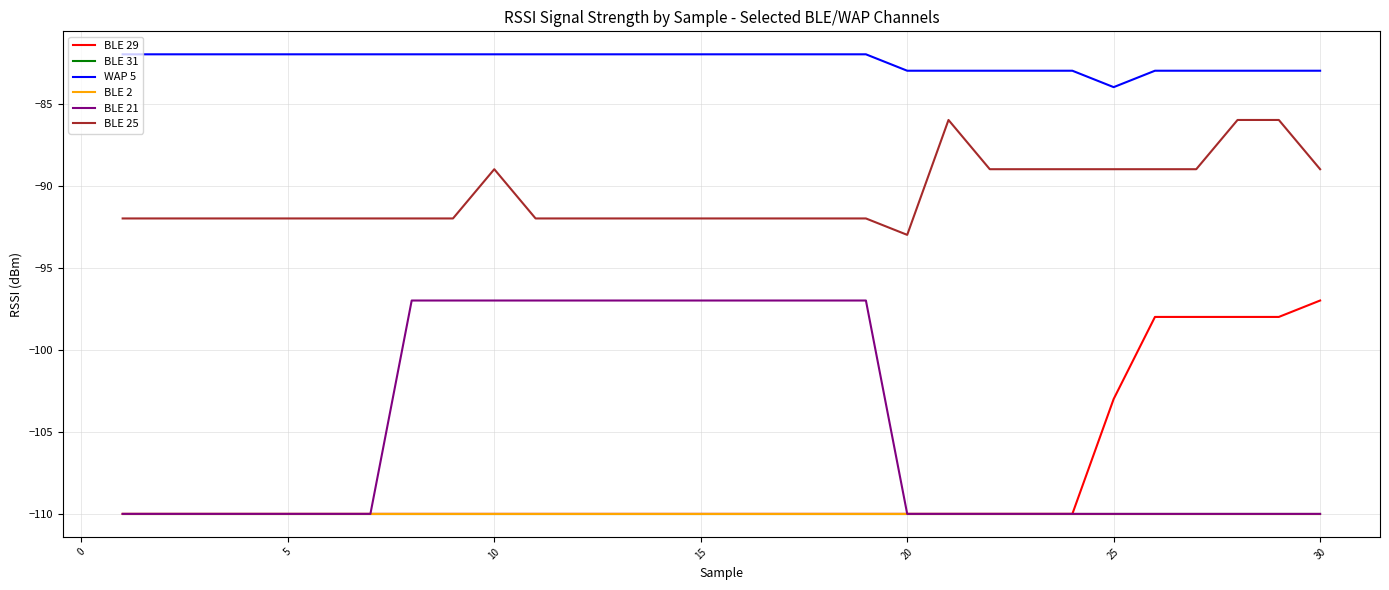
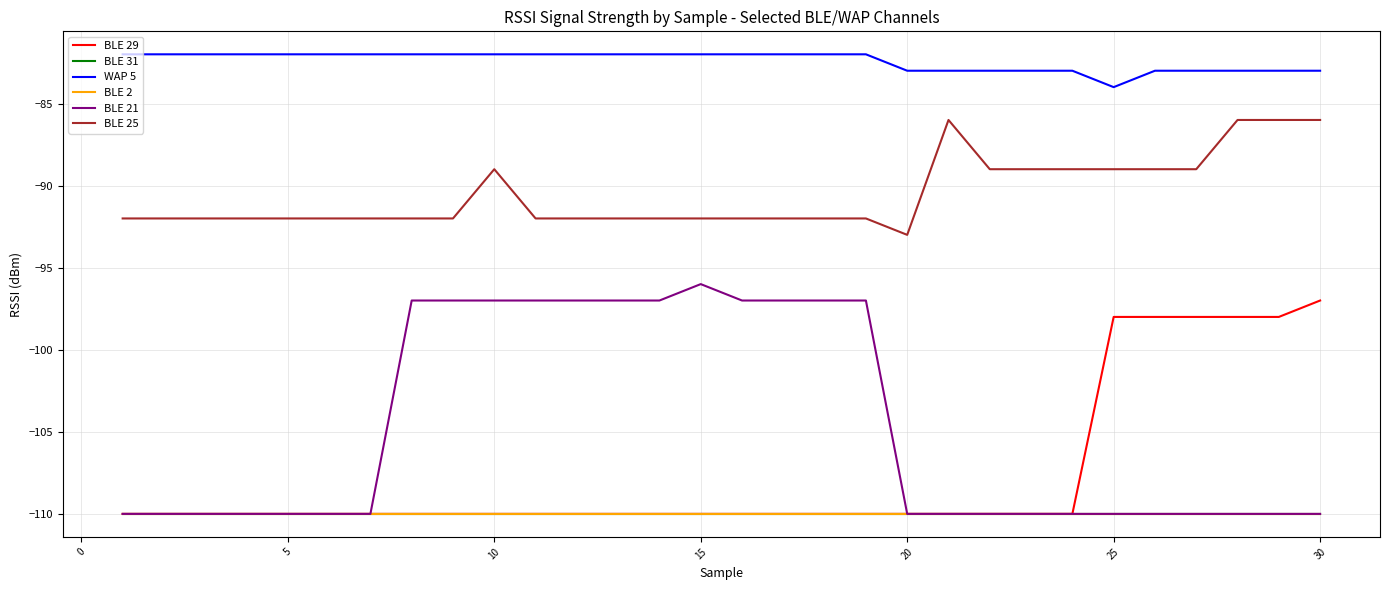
BLE 21, 15: -97 -> -96
BLE 29, 25: -103 -> -98
BLE 25, 30: -89 -> -86
